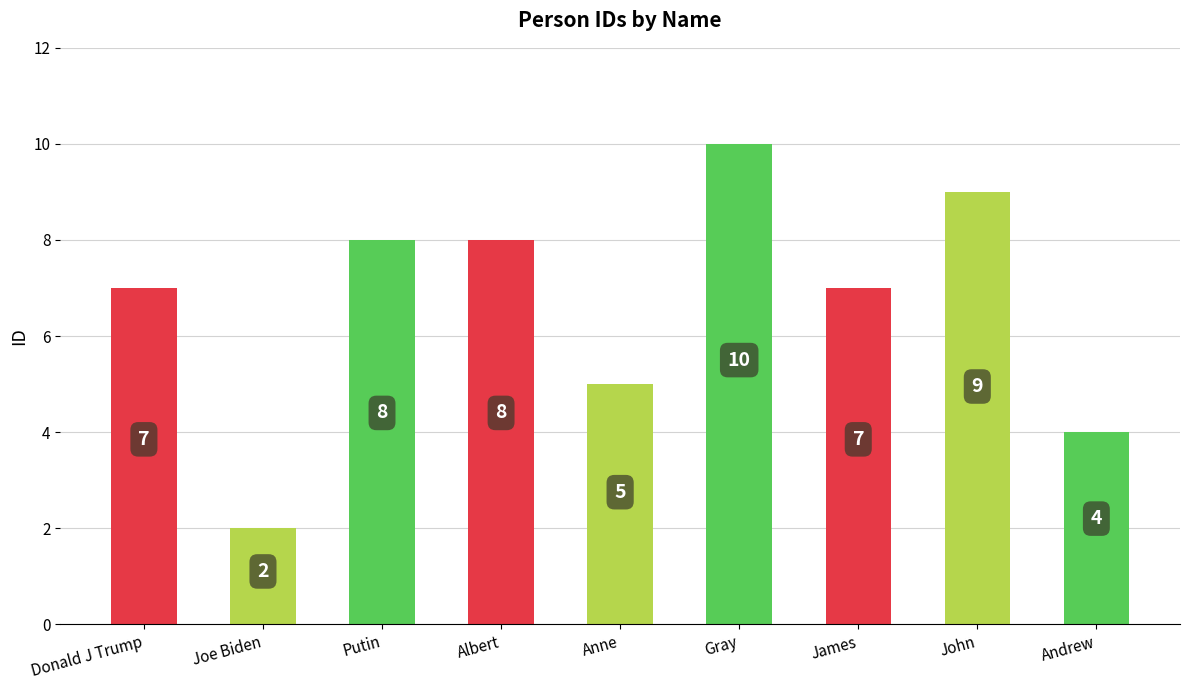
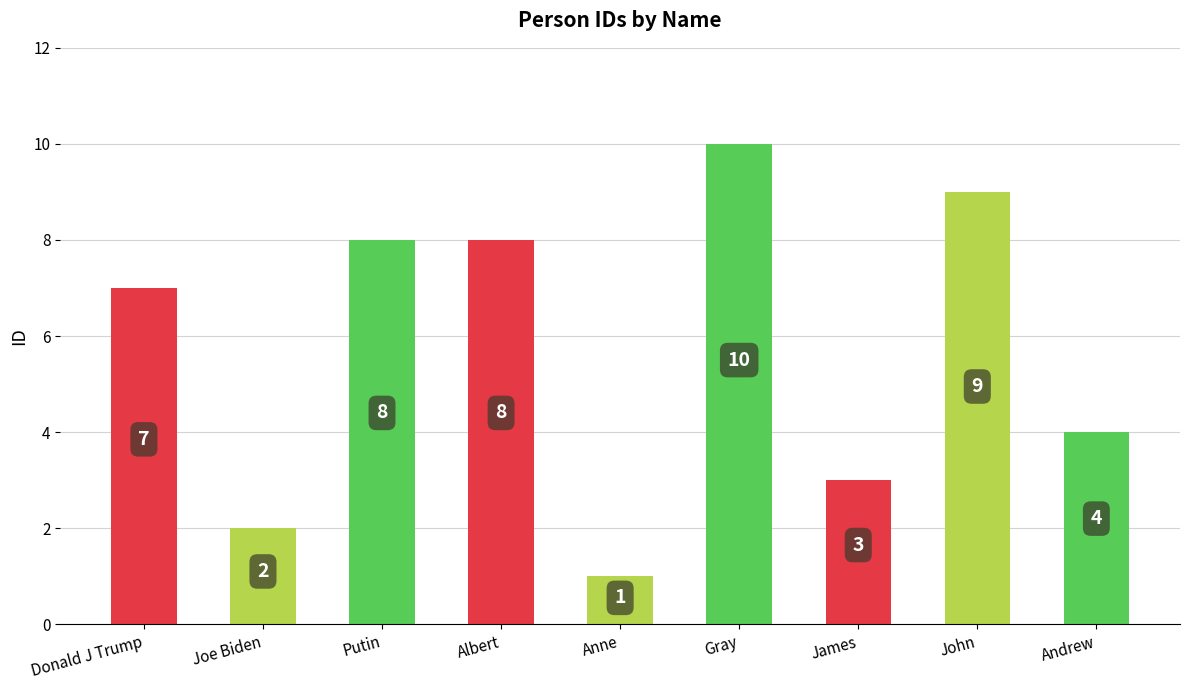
Anne: 5 -> 1
James: 7 -> 3
